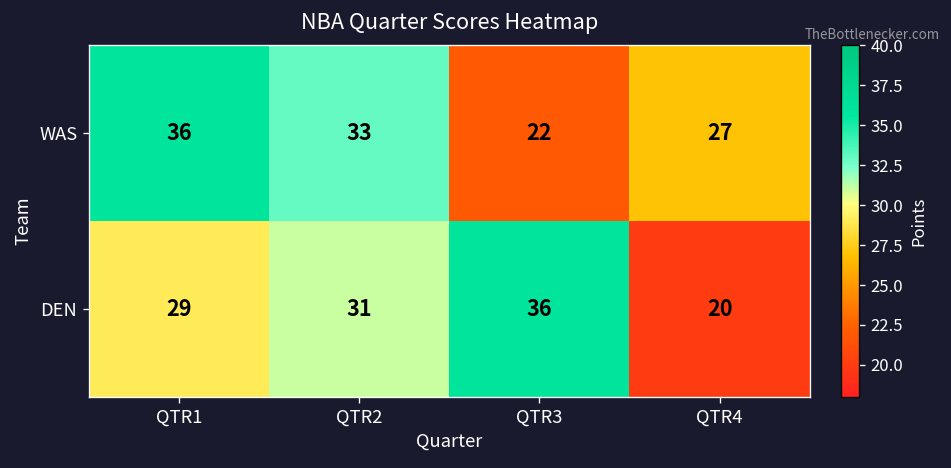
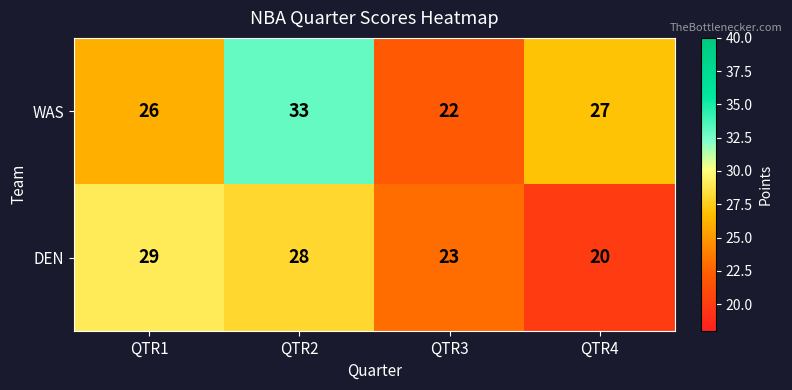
WAS, QTR1: 36 -> 26
DEN, QTR2: 31 -> 28
DEN, QTR3: 36 -> 23
